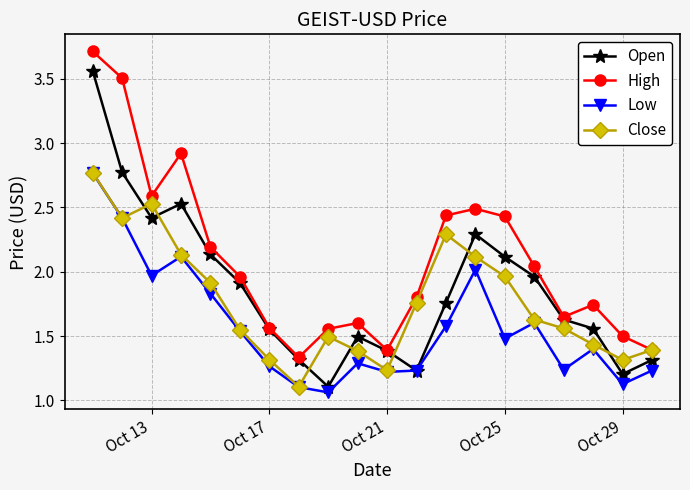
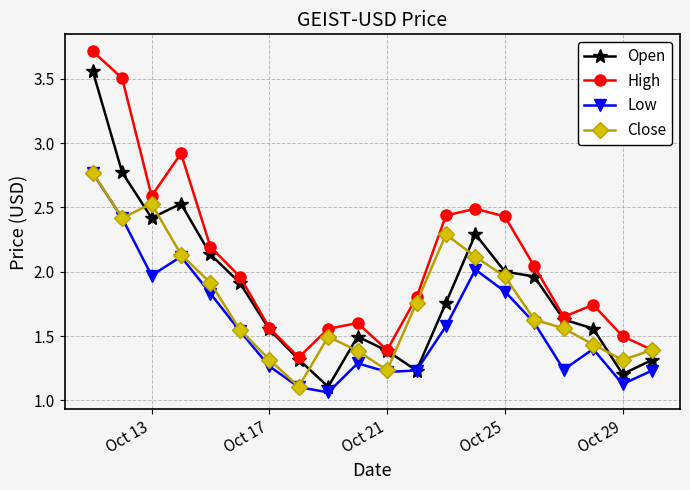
Open, Oct 25: 2.12 -> 2.00
Low, Oct 25: 1.48 -> 1.85
